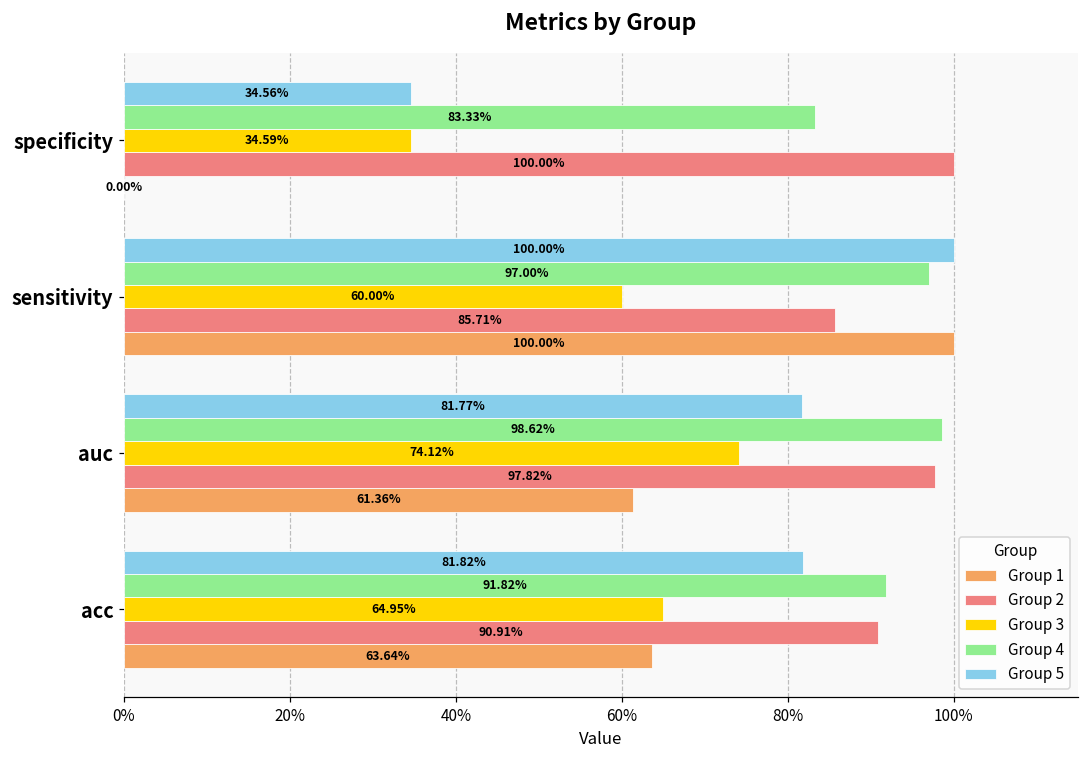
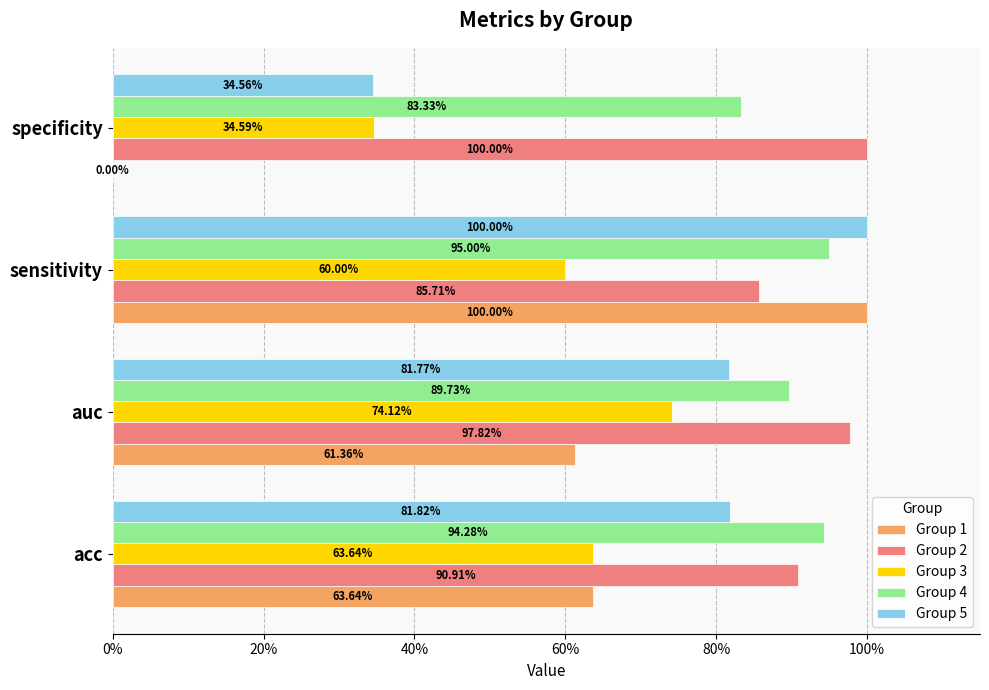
Group 4, sensitivity: 97.00% -> 95.00%
Group 4, auc: 98.62% -> 89.73%
Group 4, acc: 91.82% -> 94.28%
Group 3, acc: 64.95% -> 63.64%
